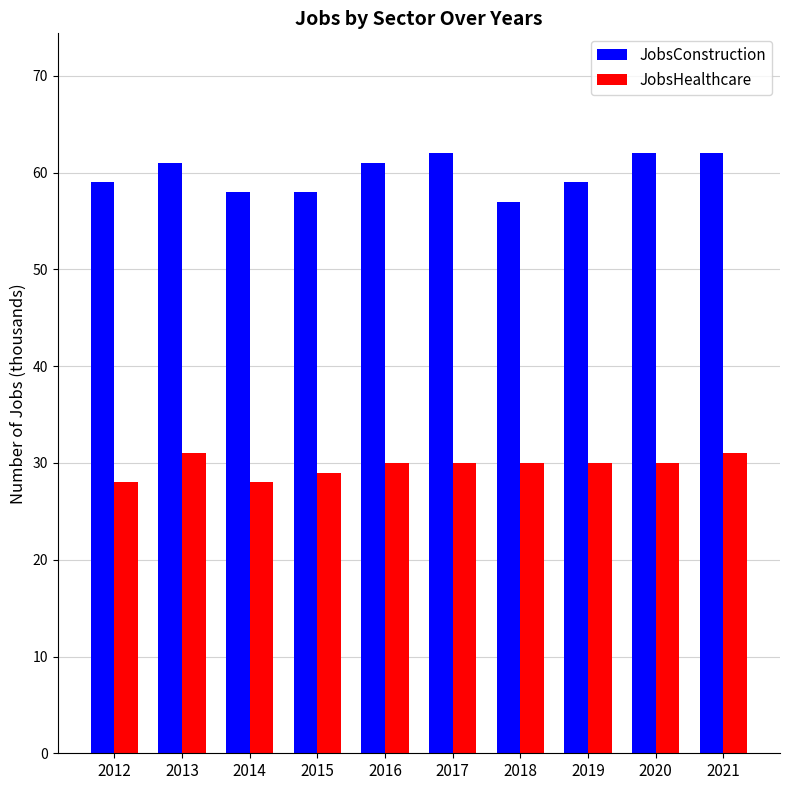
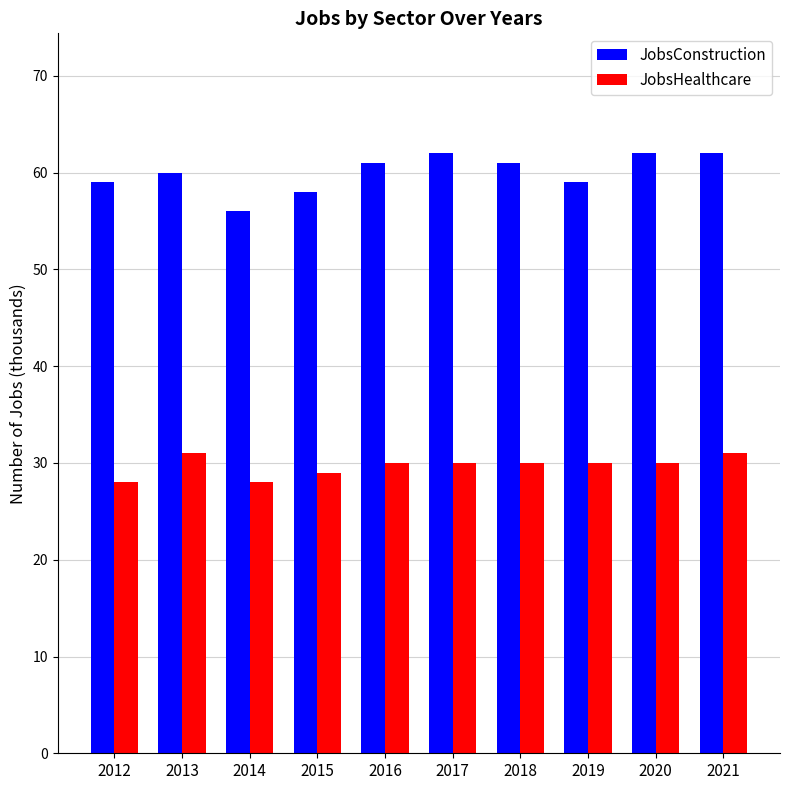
JobsConstruction, 2013: 61 -> 60
JobsConstruction, 2014: 58 -> 56
JobsConstruction, 2018: 57 -> 61
